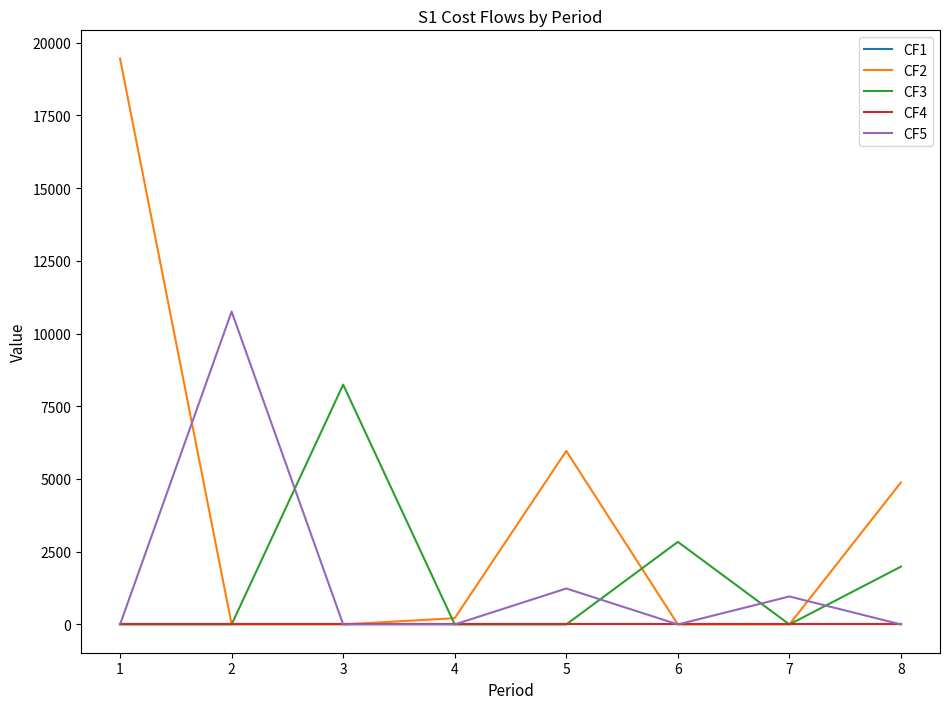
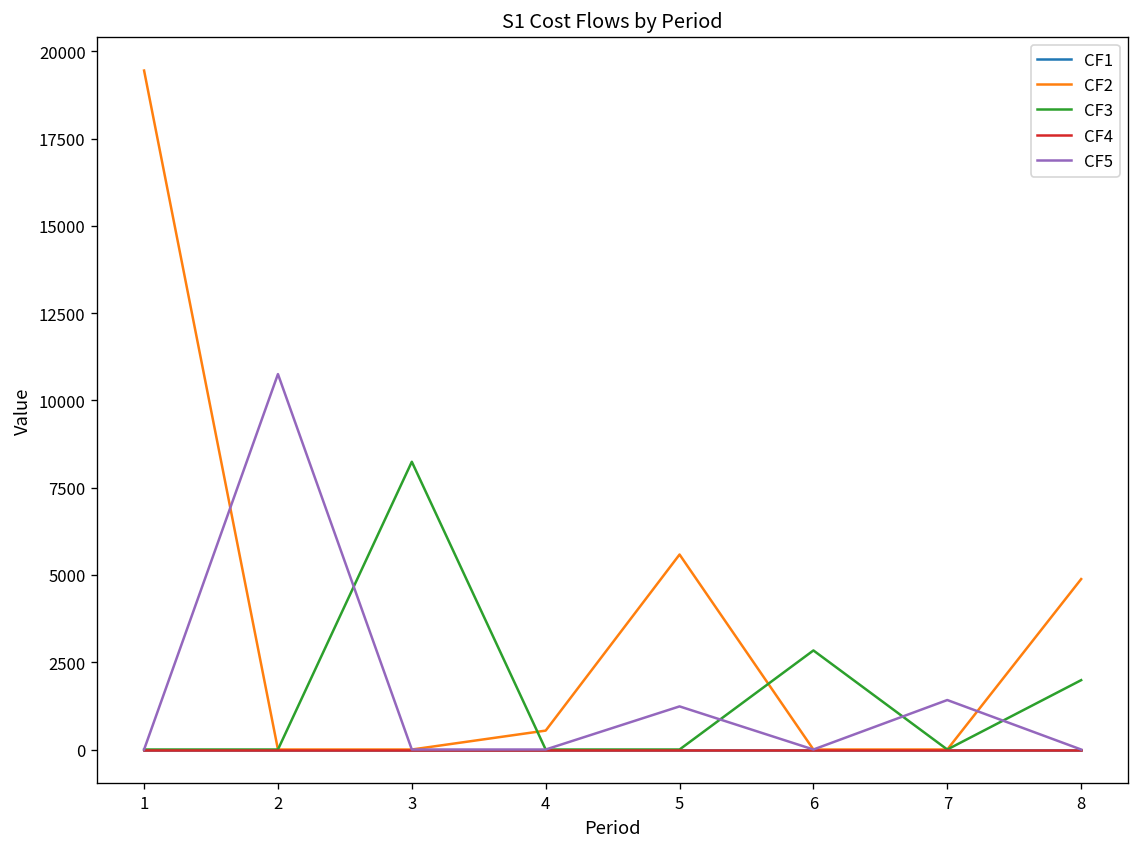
CF2, 4: 200 -> 500
CF2, 5: 6000 -> 5600
CF5, 7: 1000 -> 1400
